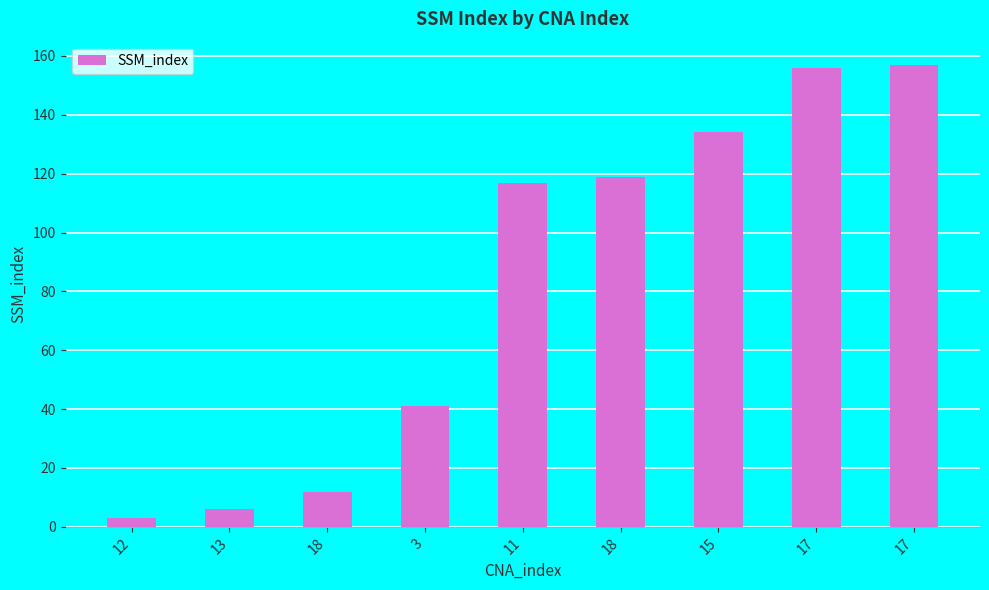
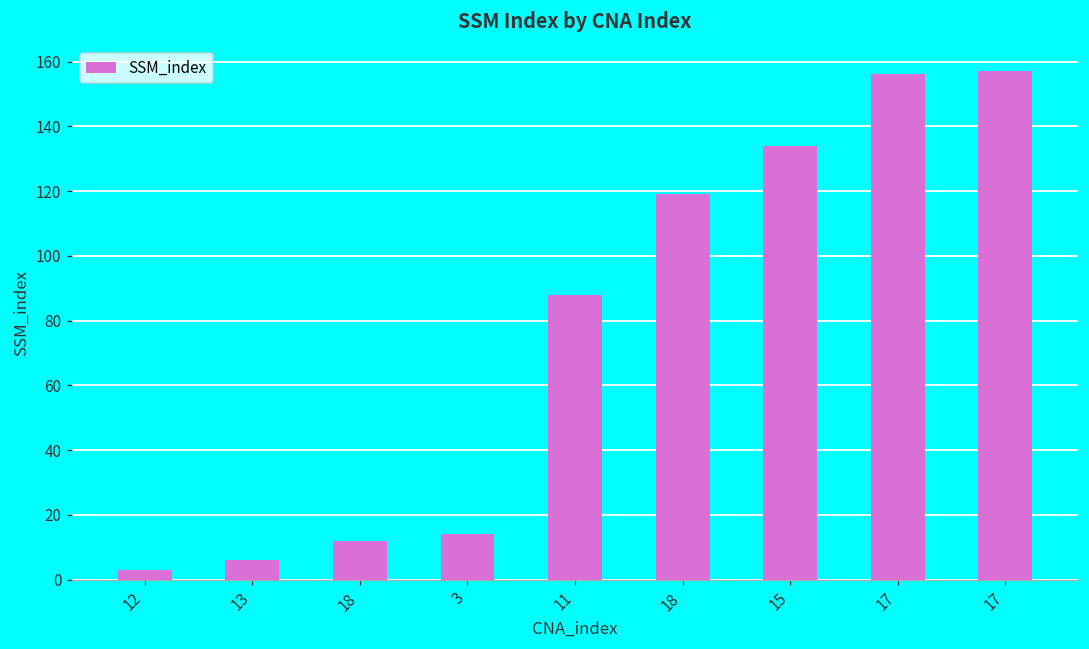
3: 41 -> 14
11: 117 -> 88
